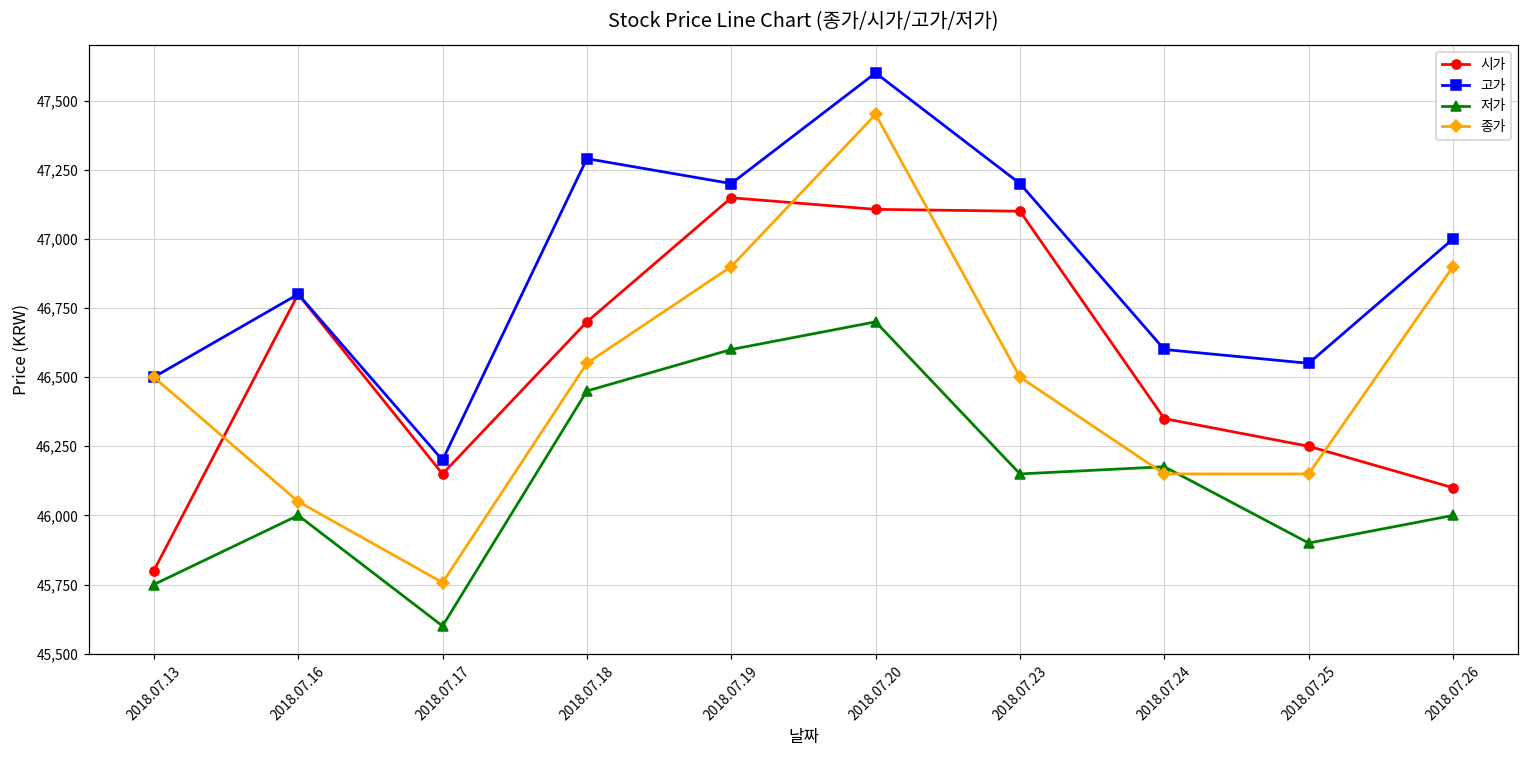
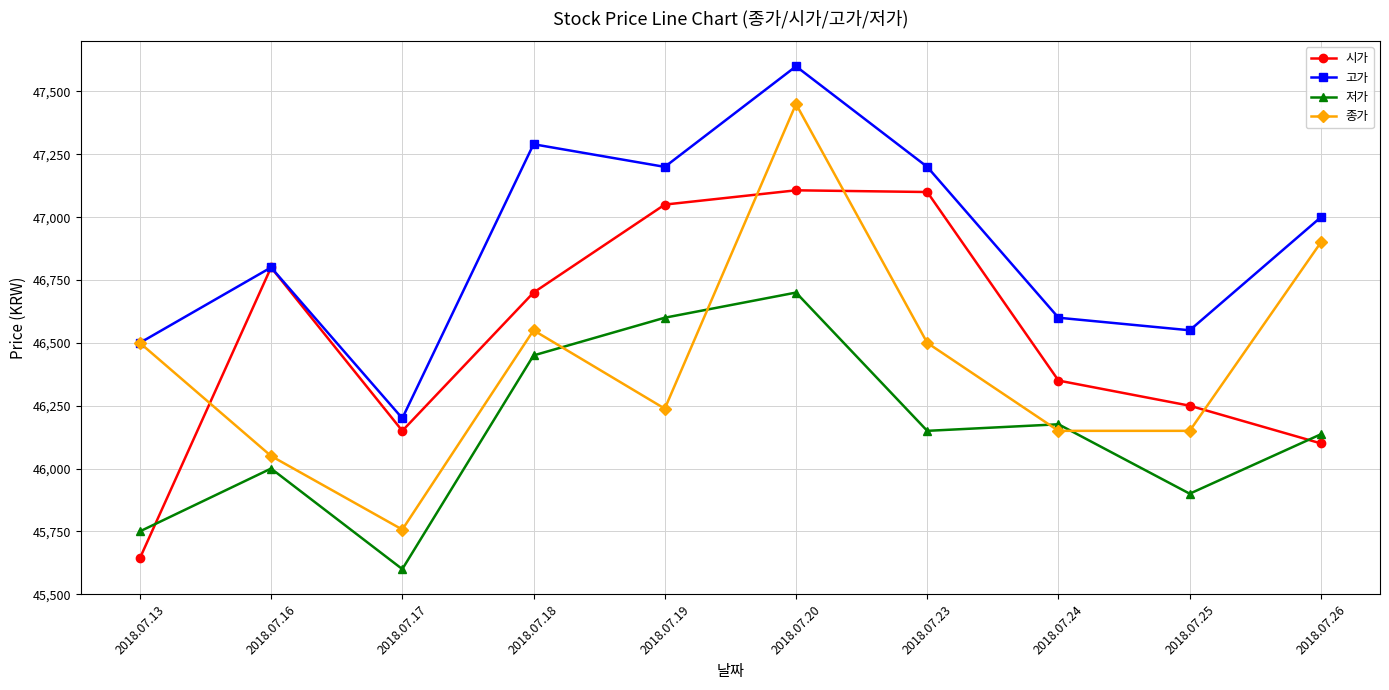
시가, 2018.07.13: 45,800 -> 45,640
시가, 2018.07.19: 47,150 -> 47,050
종가, 2018.07.19: 46,900 -> 46,240
저가, 2018.07.26: 46,000 -> 46,140
